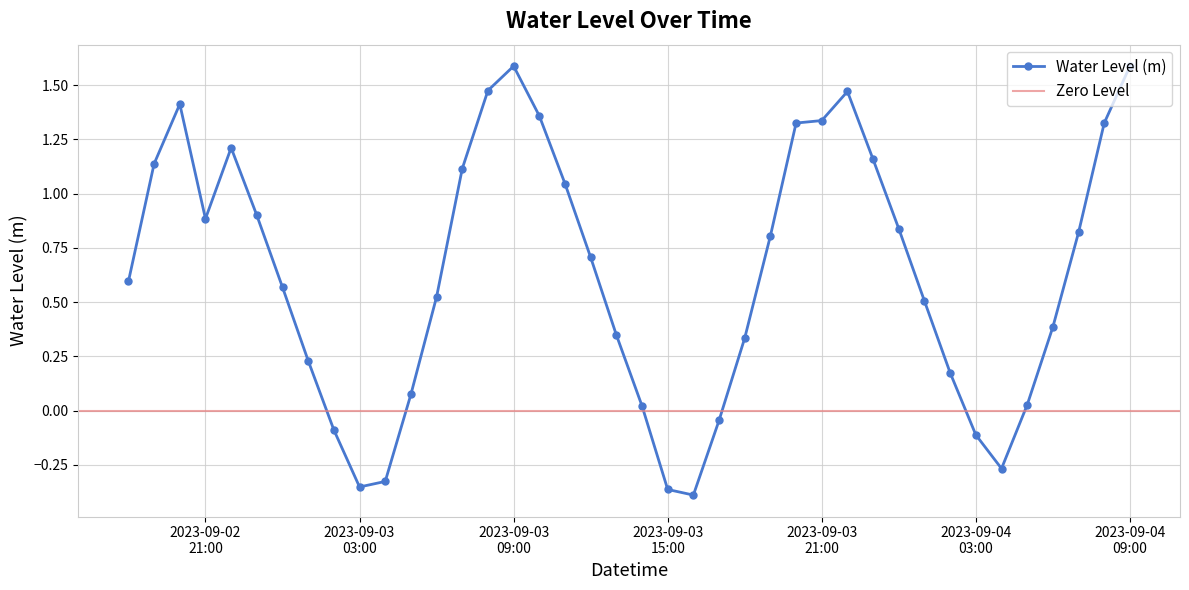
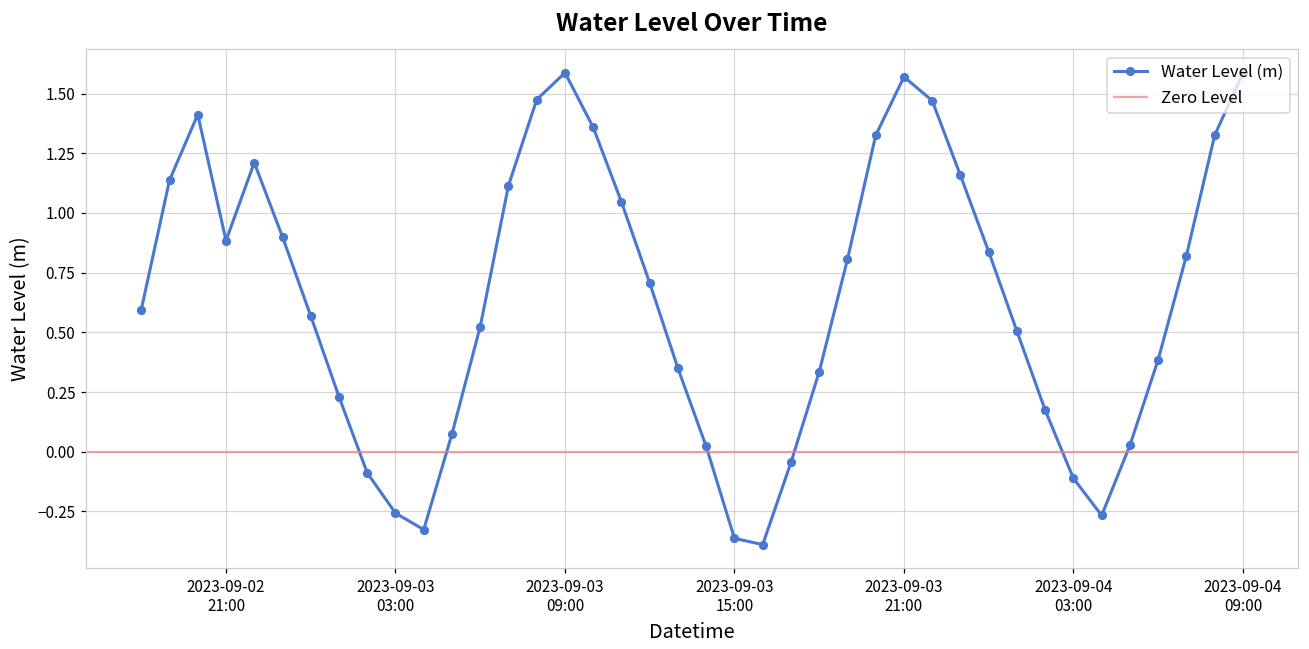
2023-09-03 03:00: -0.35 -> -0.26
2023-09-03 21:00: 1.34 -> 1.57
